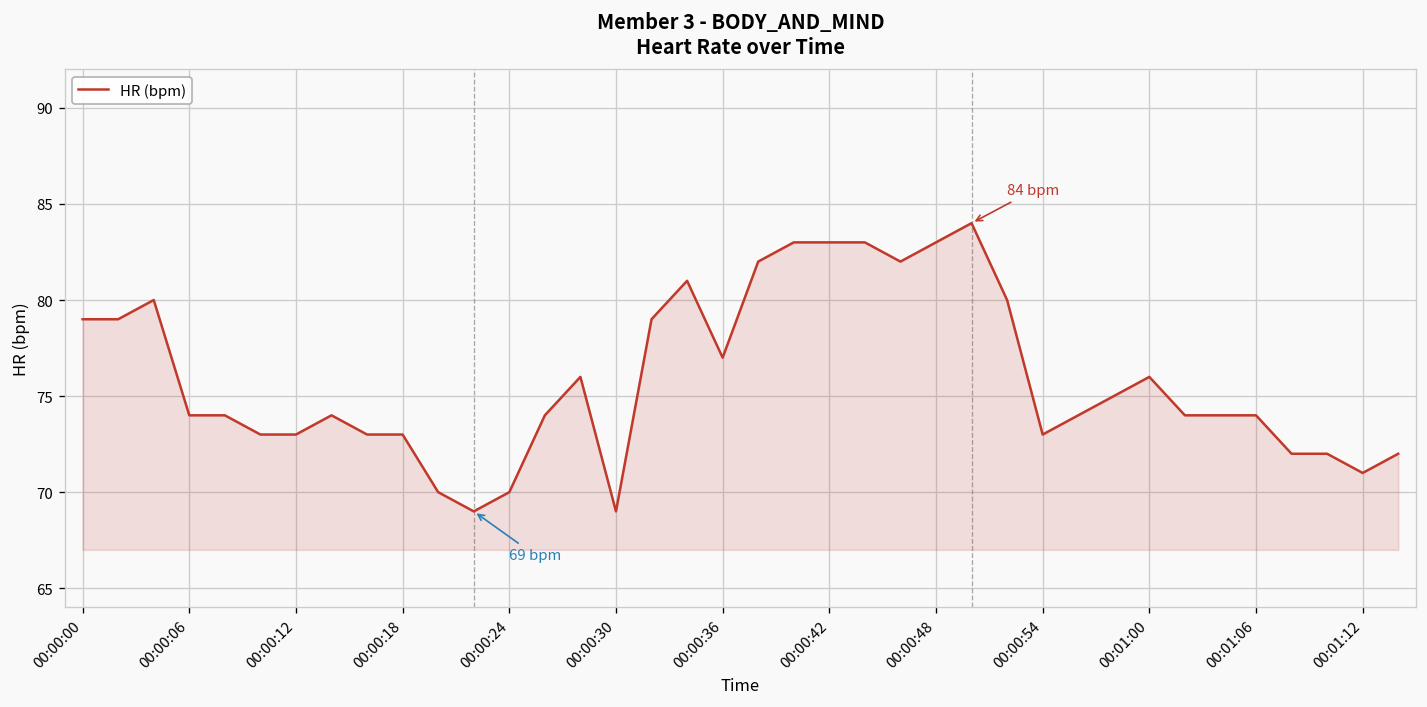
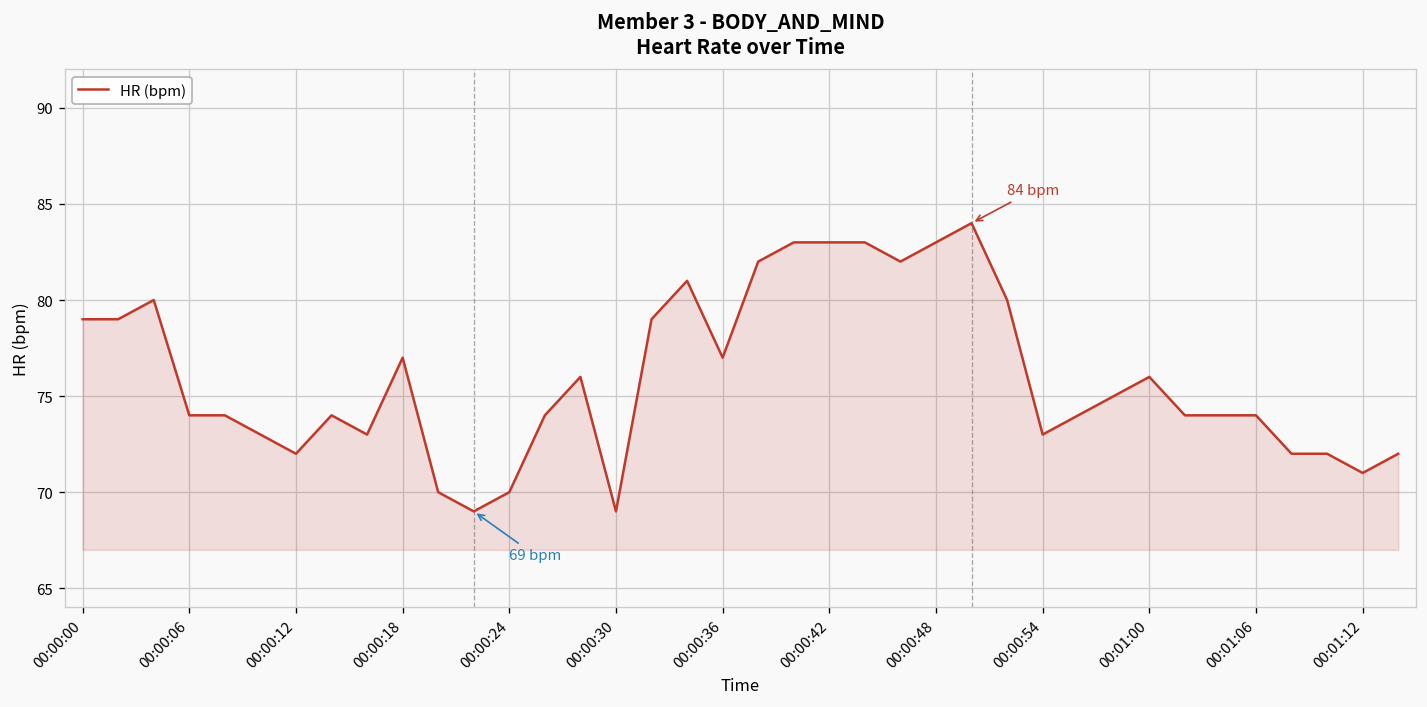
00:00:12: 73 -> 72
00:00:18: 73 -> 77
